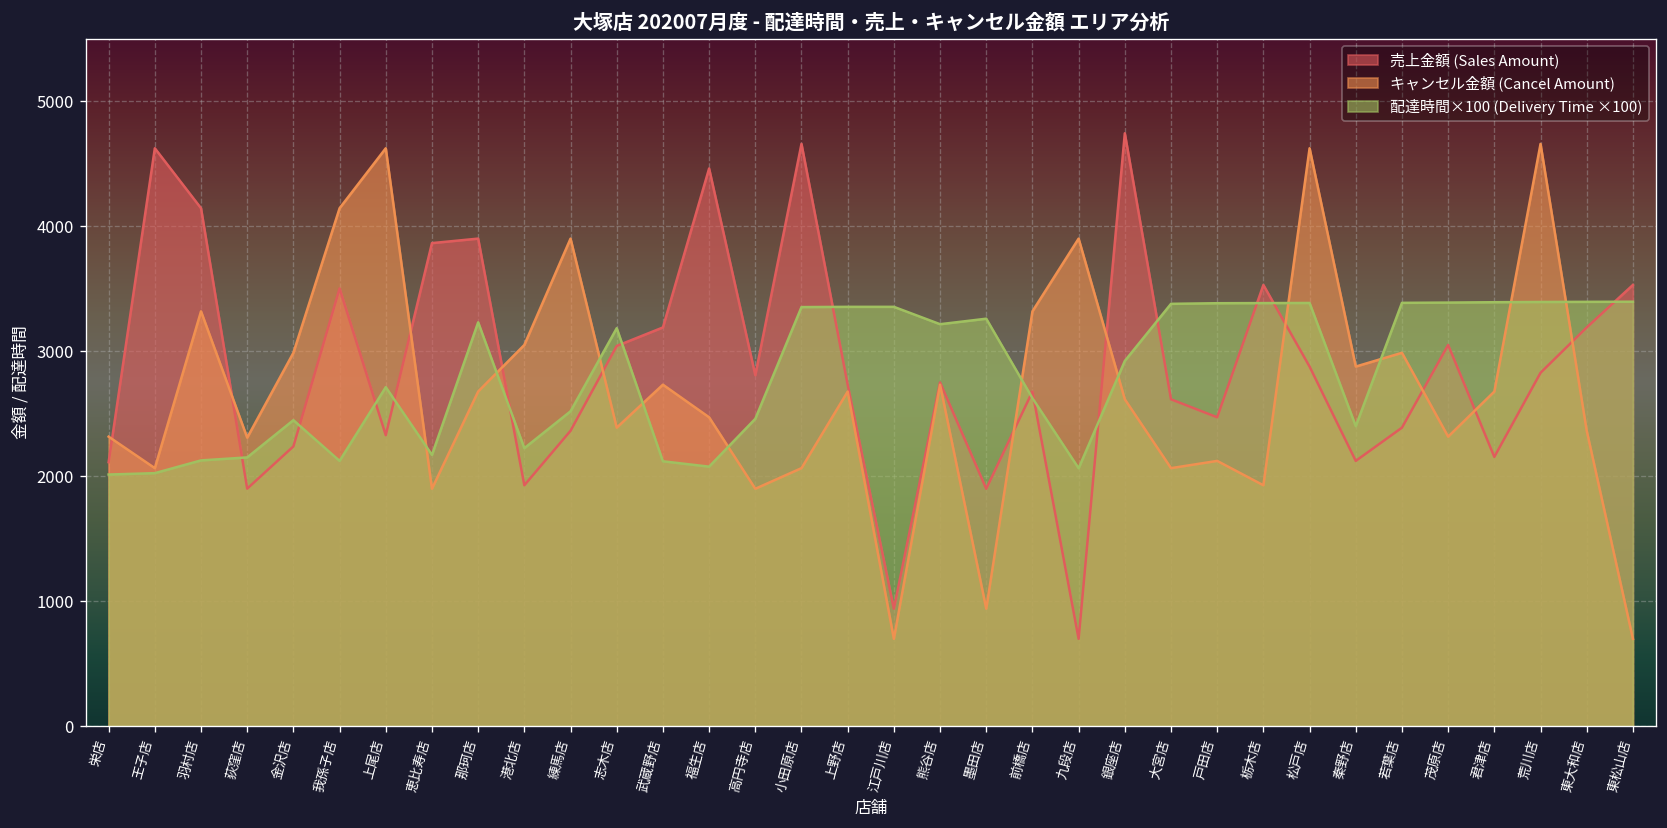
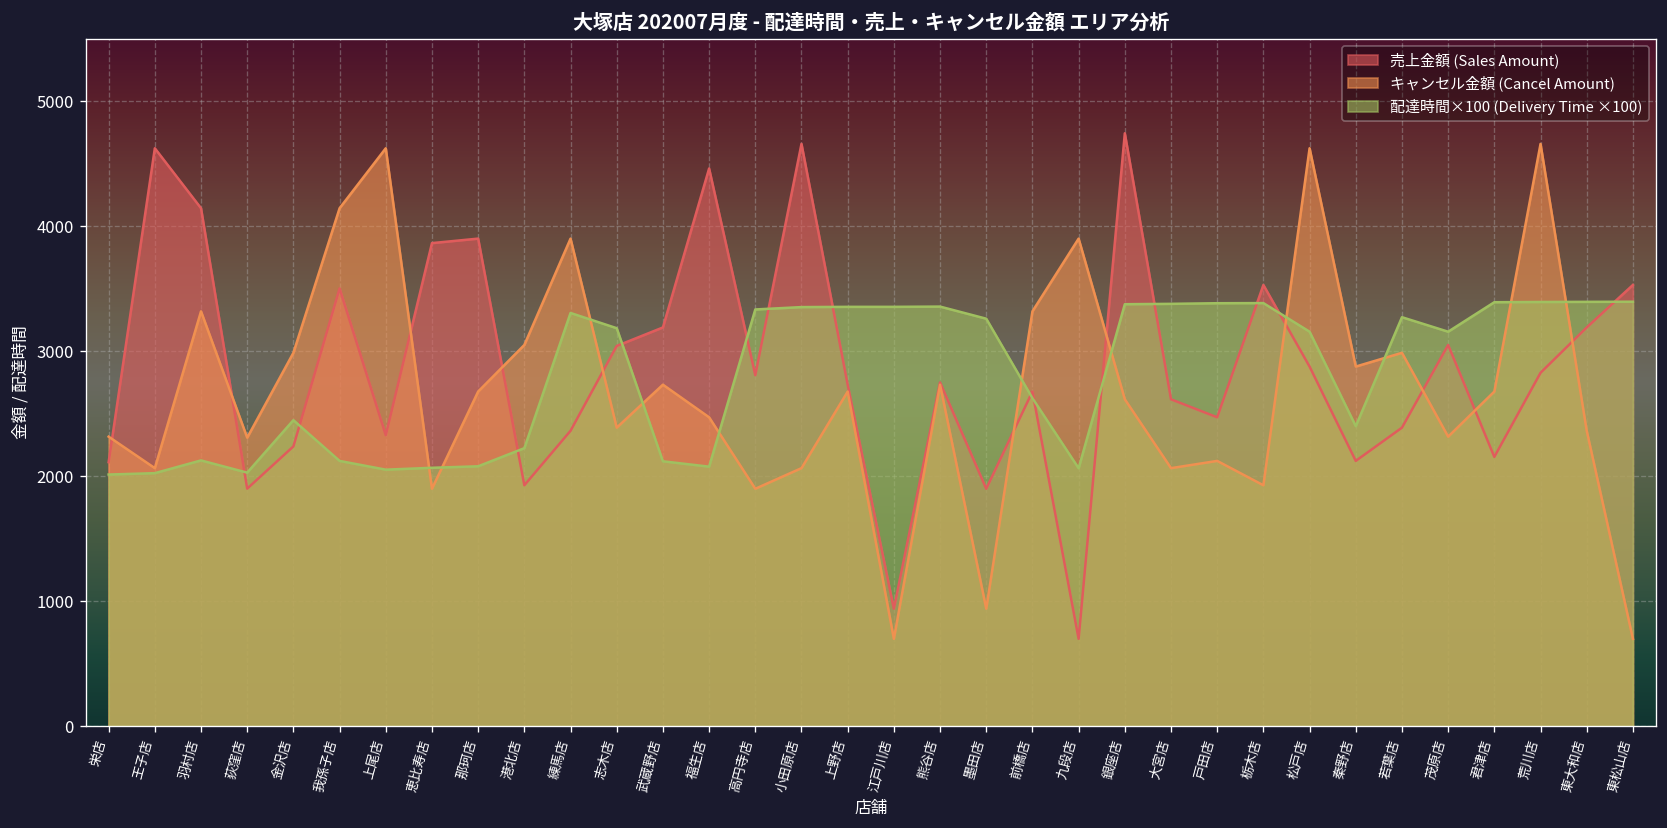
配達時間×100 (Delivery Time ×100), 荻窪店: 2150 -> 2030
配達時間×100 (Delivery Time ×100), 上尾店: 2710 -> 2050
配達時間×100 (Delivery Time ×100), 恵比寿店: 2170 -> 2070
配達時間×100 (Delivery Time ×100), 那珂店: 3230 -> 2080
配達時間×100 (Delivery Time ×100), 練馬店: 2520 -> 3310
配達時間×100 (Delivery Time ×100), 高円寺店: 2460 -> 3330
配達時間×100 (Delivery Time ×100), 熊谷店: 3220 -> 3360
配達時間×100 (Delivery Time ×100), 銀座店: 2920 -> 3380
配達時間×100 (Delivery Time ×100), 松戸店: 3390 -> 3160
配達時間×100 (Delivery Time ×100), 若葉店: 3390 -> 3270
配達時間×100 (Delivery Time ×100), 茂原店: 3390 -> 3160
